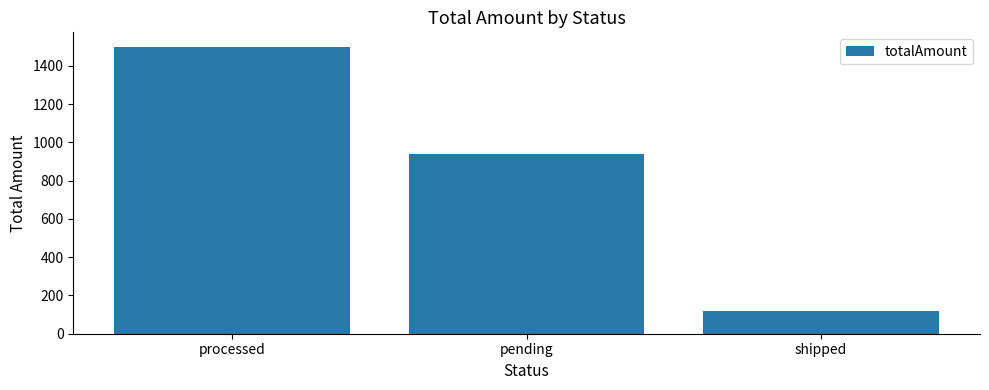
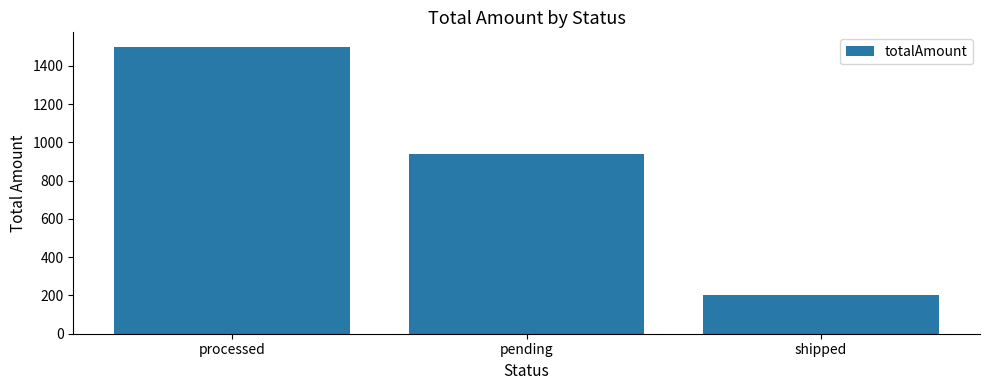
shipped: 120 -> 200
